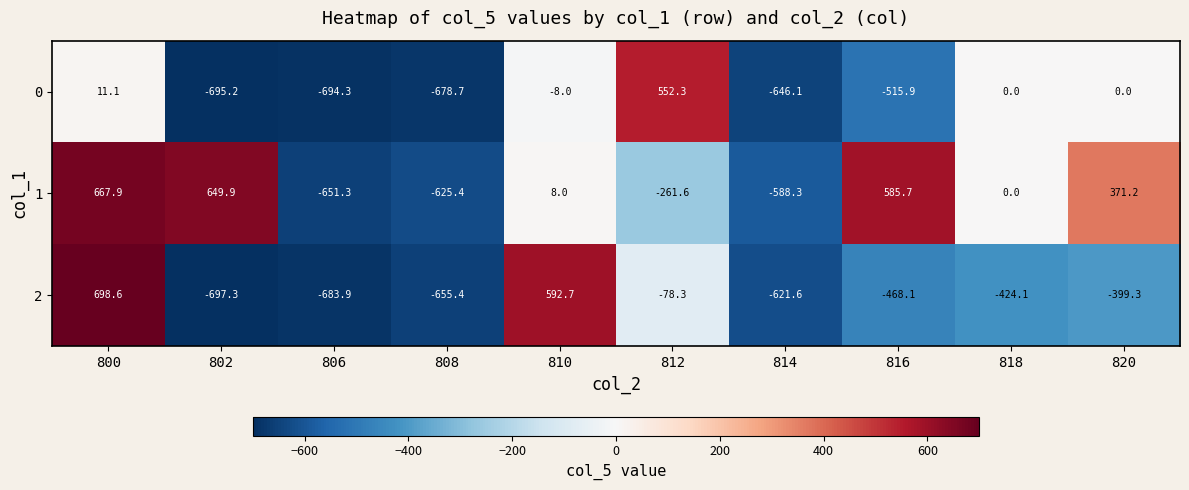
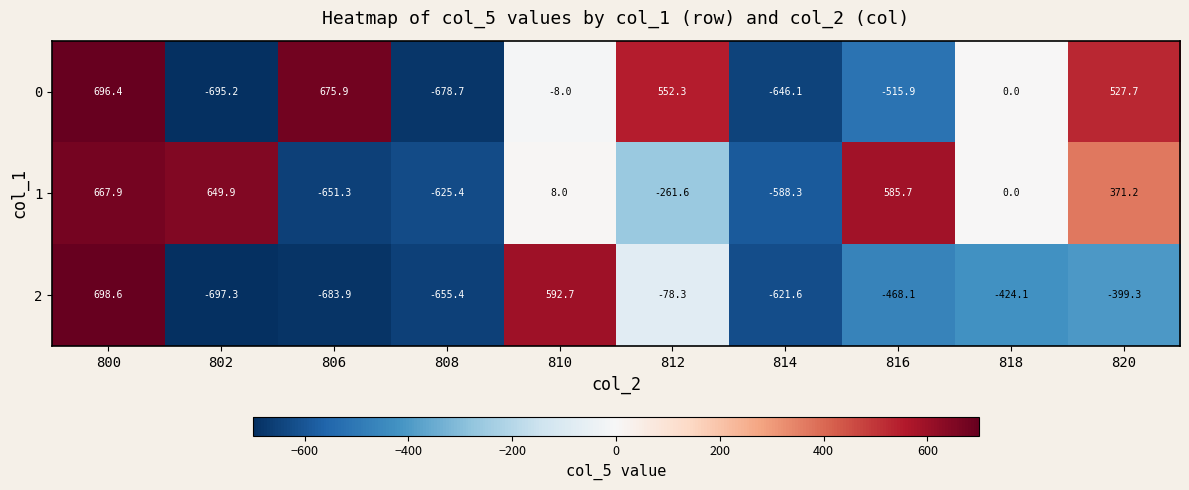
0, 800: 11.1 -> 696.4
0, 806: -694.3 -> 675.9
0, 820: 0.0 -> 527.7
